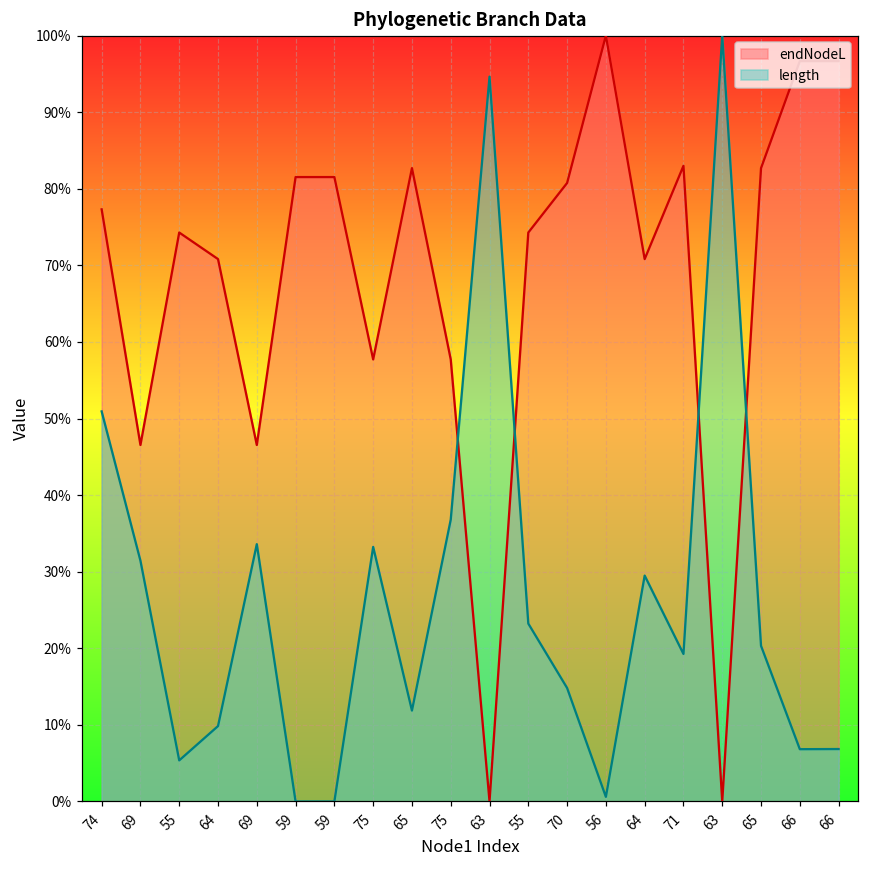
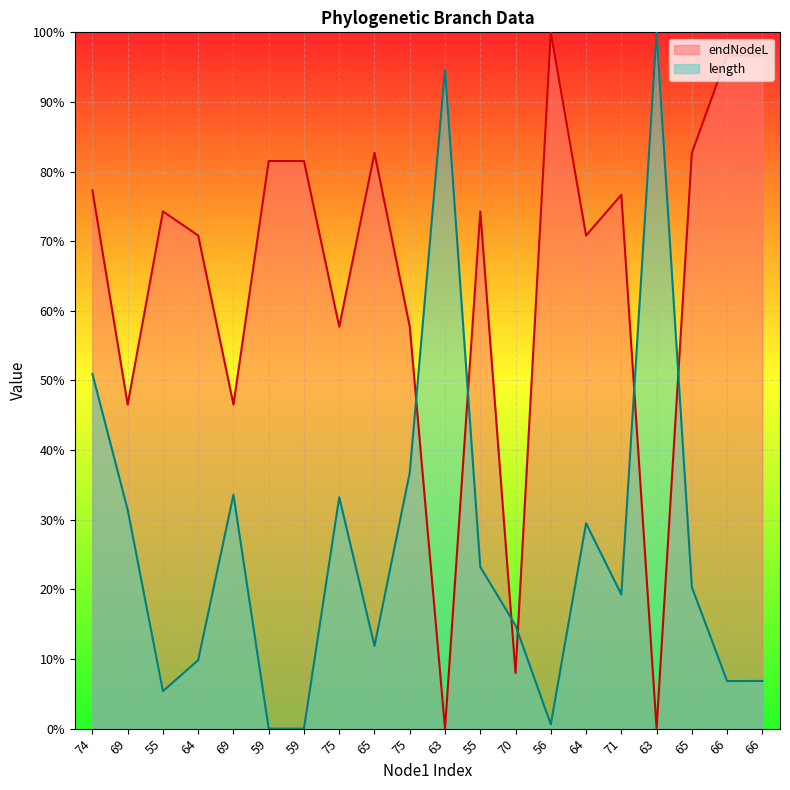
endNodeL, 70: 81% -> 8%
endNodeL, 71: 83% -> 77%
